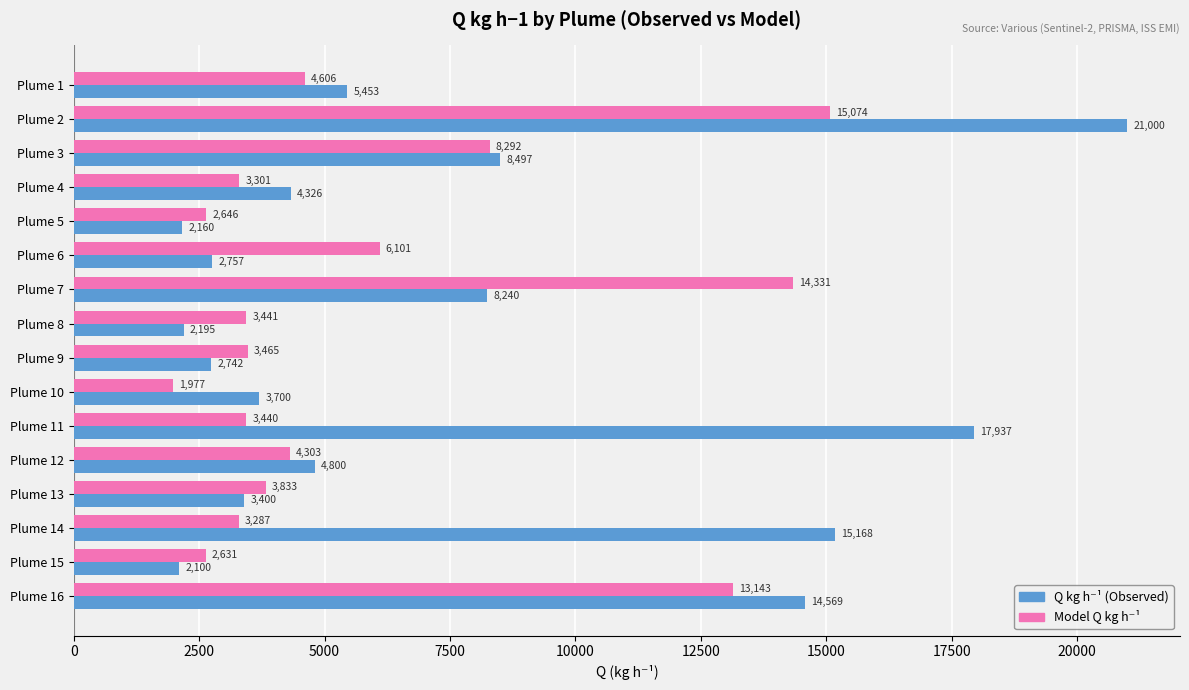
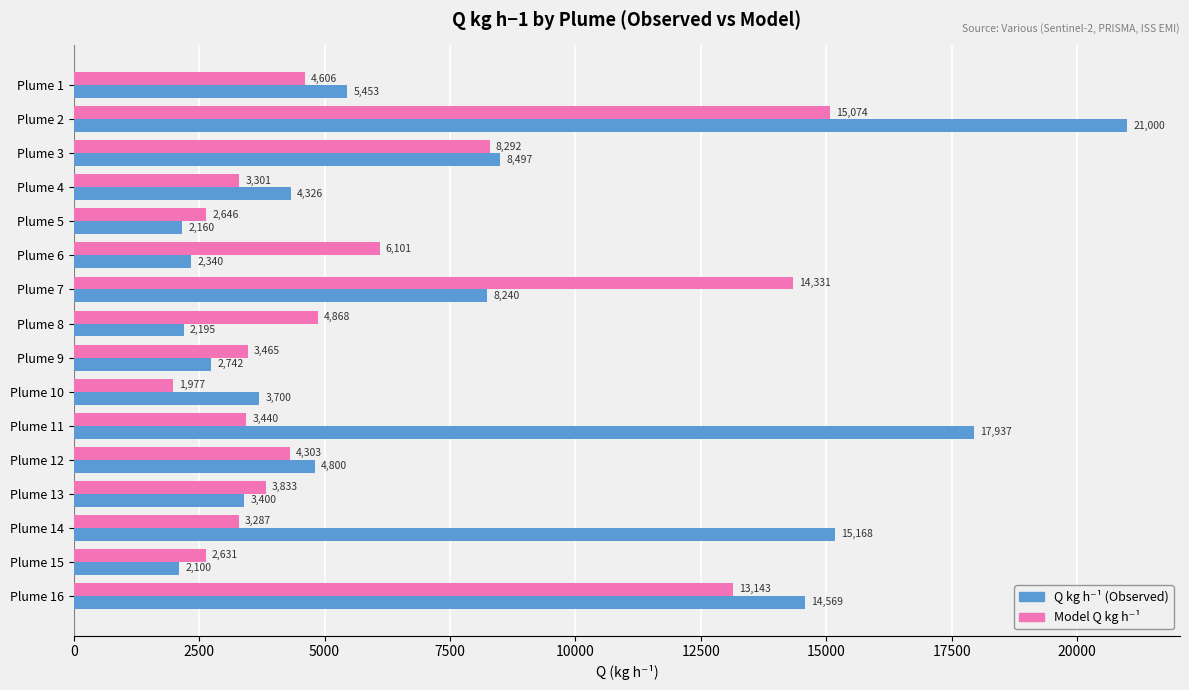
Q kg h⁻¹ (Observed), Plume 6: 2,757 -> 2,340
Model Q kg h⁻¹, Plume 8: 3,441 -> 4,868
